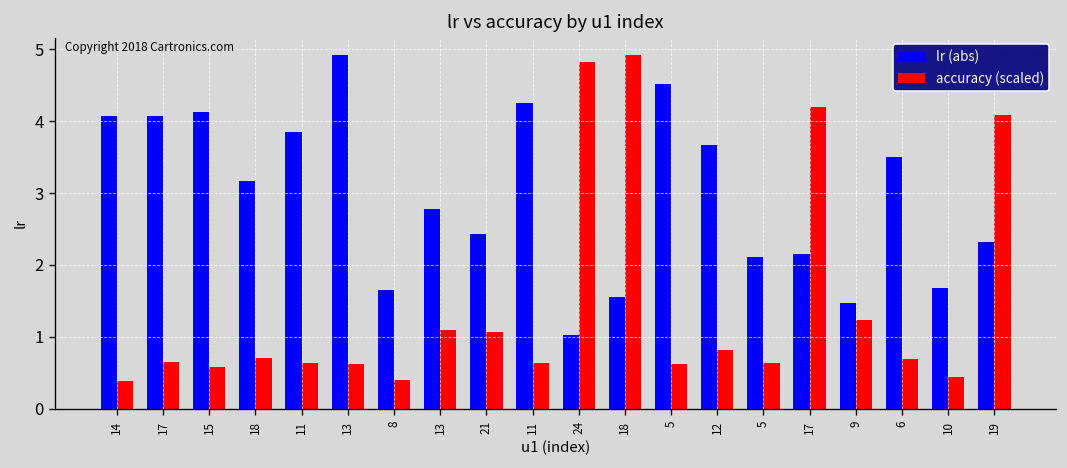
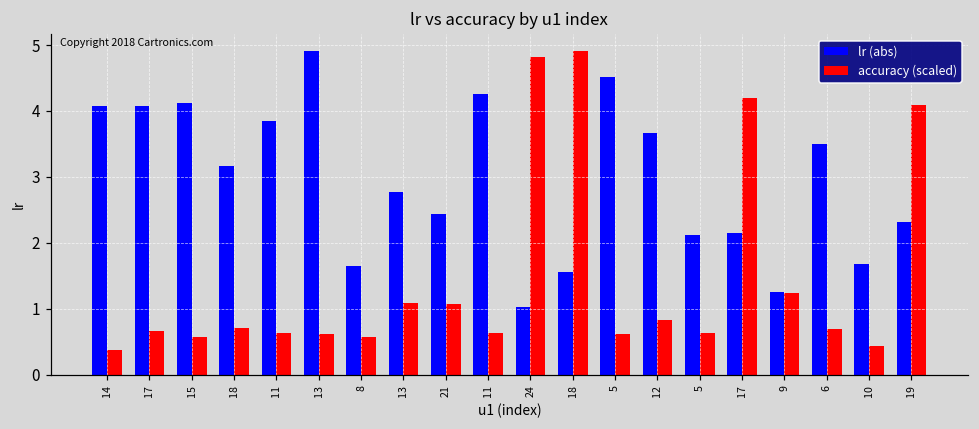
accuracy (scaled), 8: 0.4 -> 0.6
lr (abs), 9: 1.5 -> 1.3
